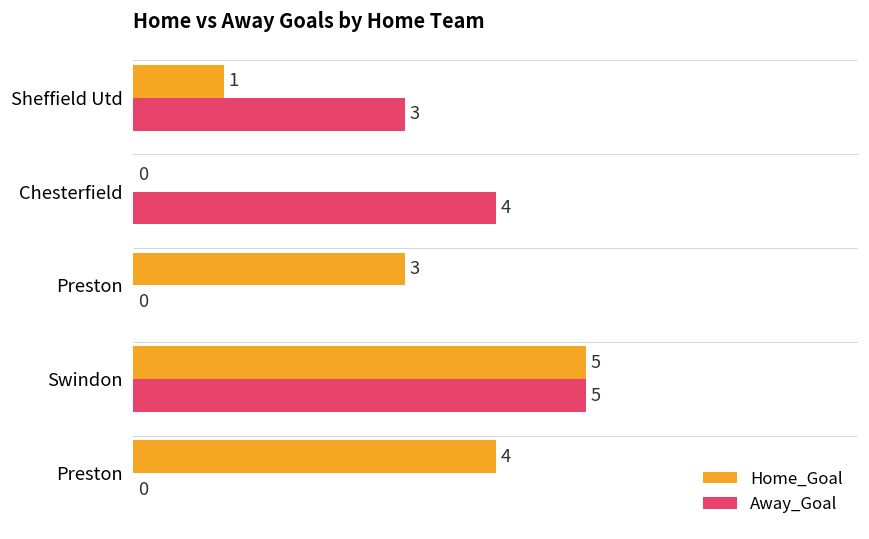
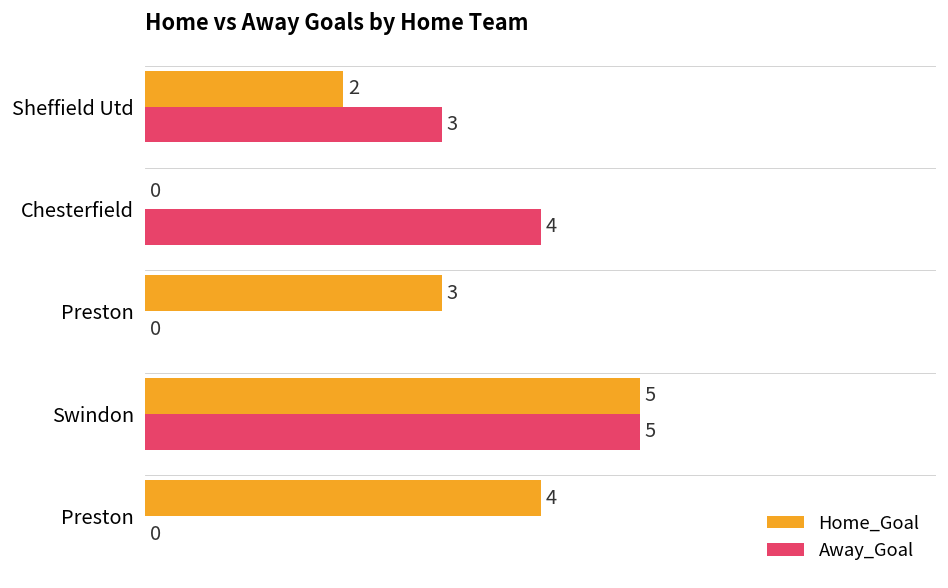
Home_Goal, Sheffield Utd: 1 -> 2
